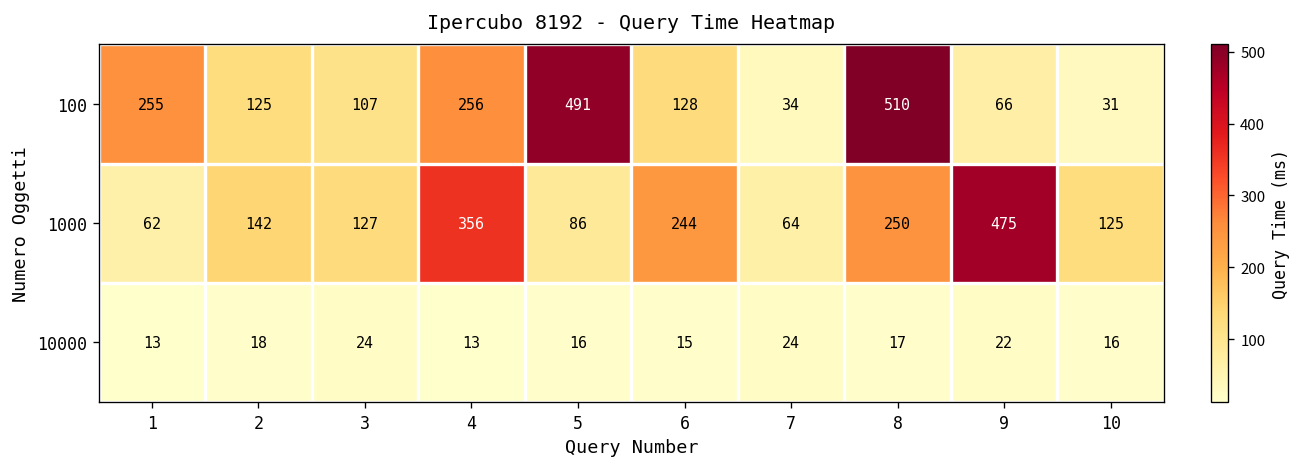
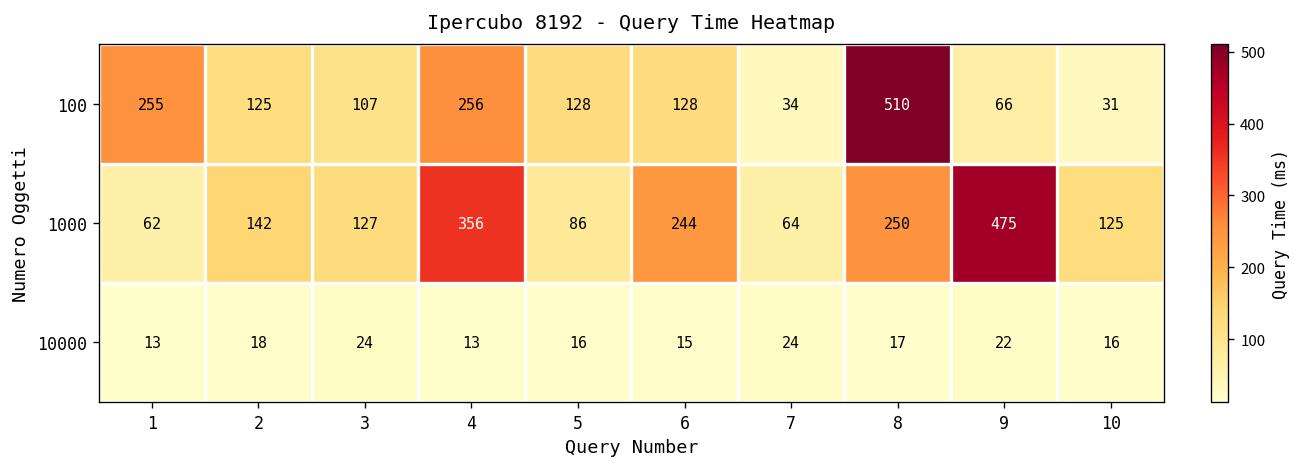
100, 5: 491 -> 128
